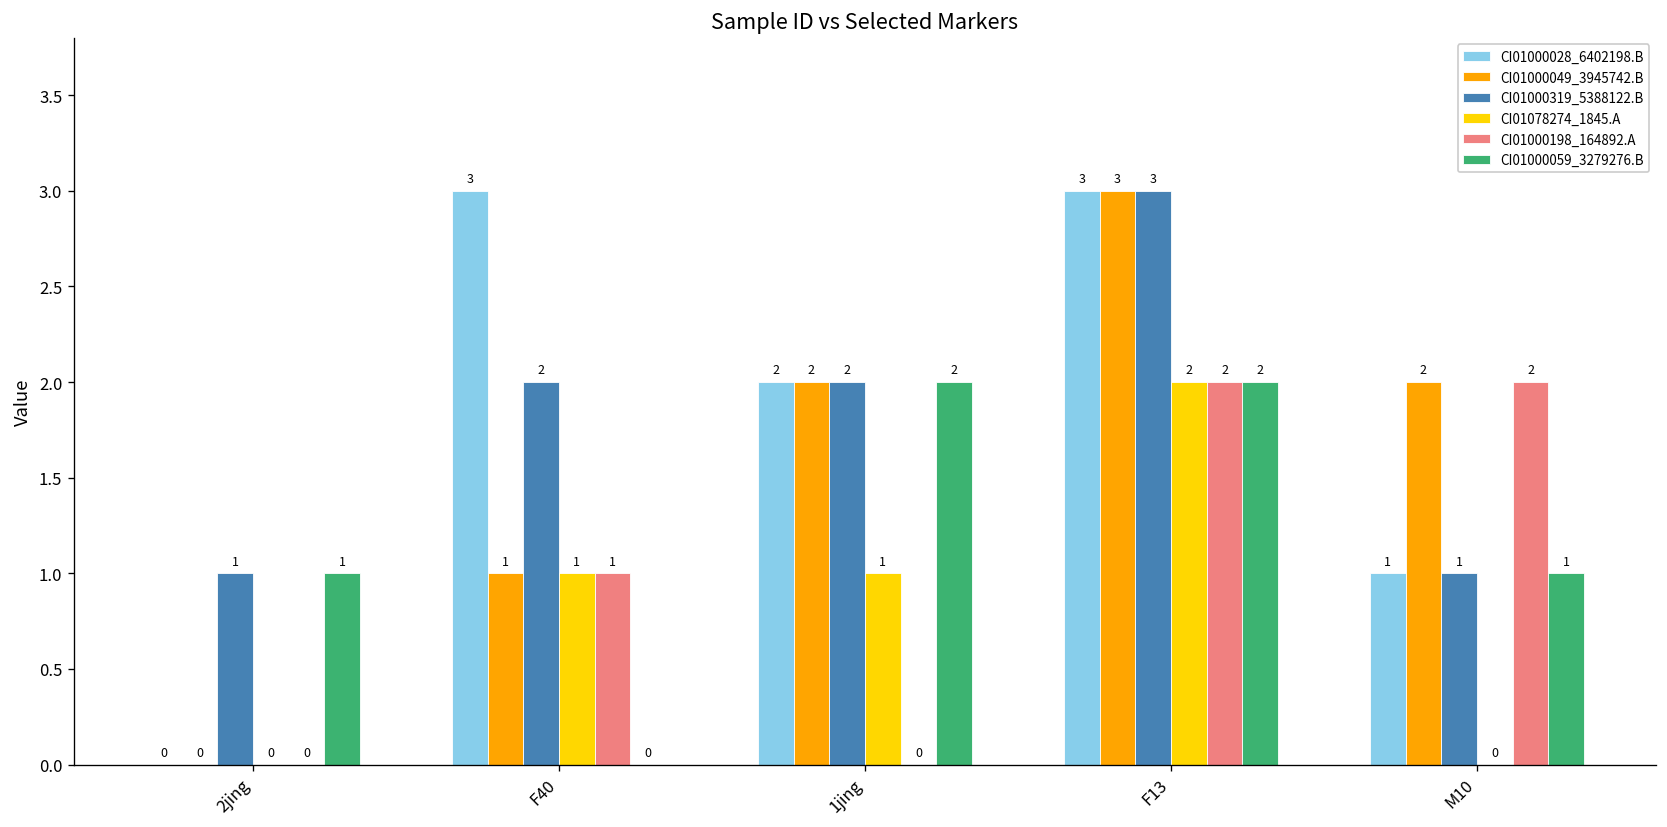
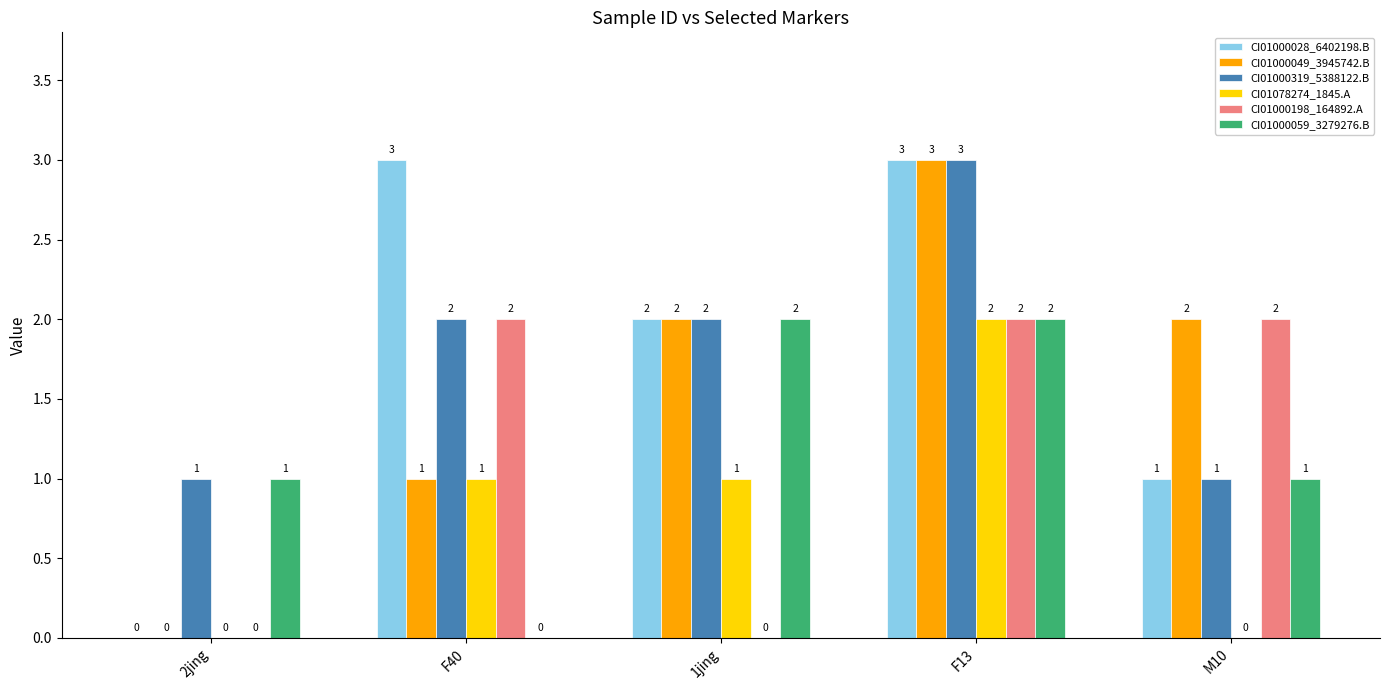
CI01000198_164892.A, F40: 1 -> 2
